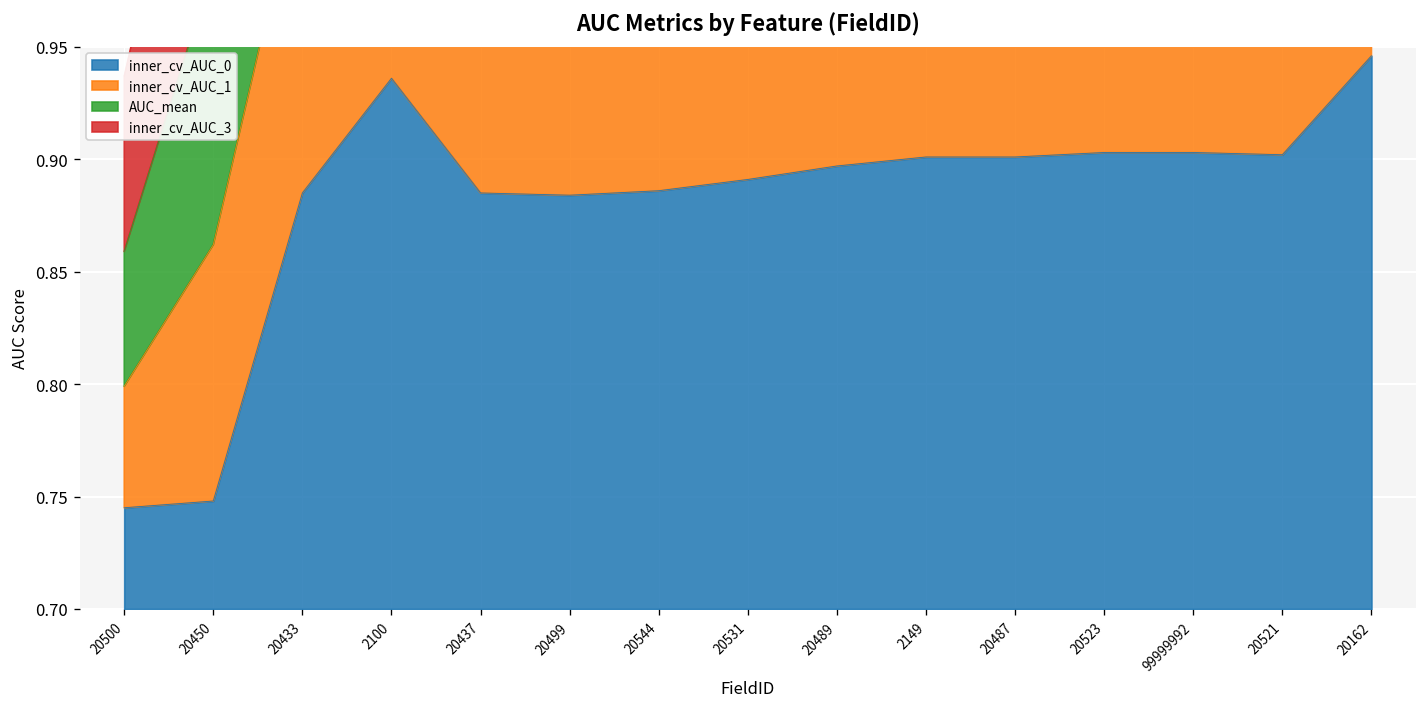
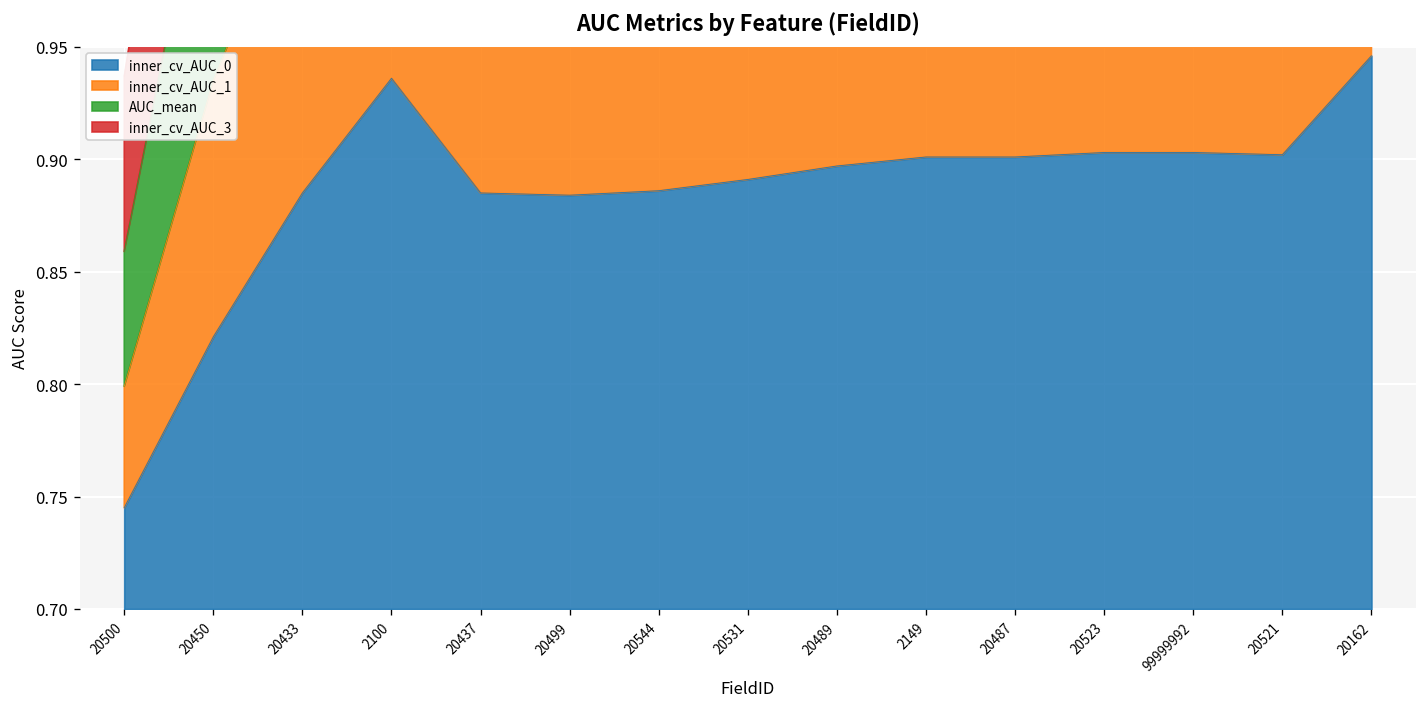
inner_cv_AUC_0, 20450: 0.748 -> 0.821
